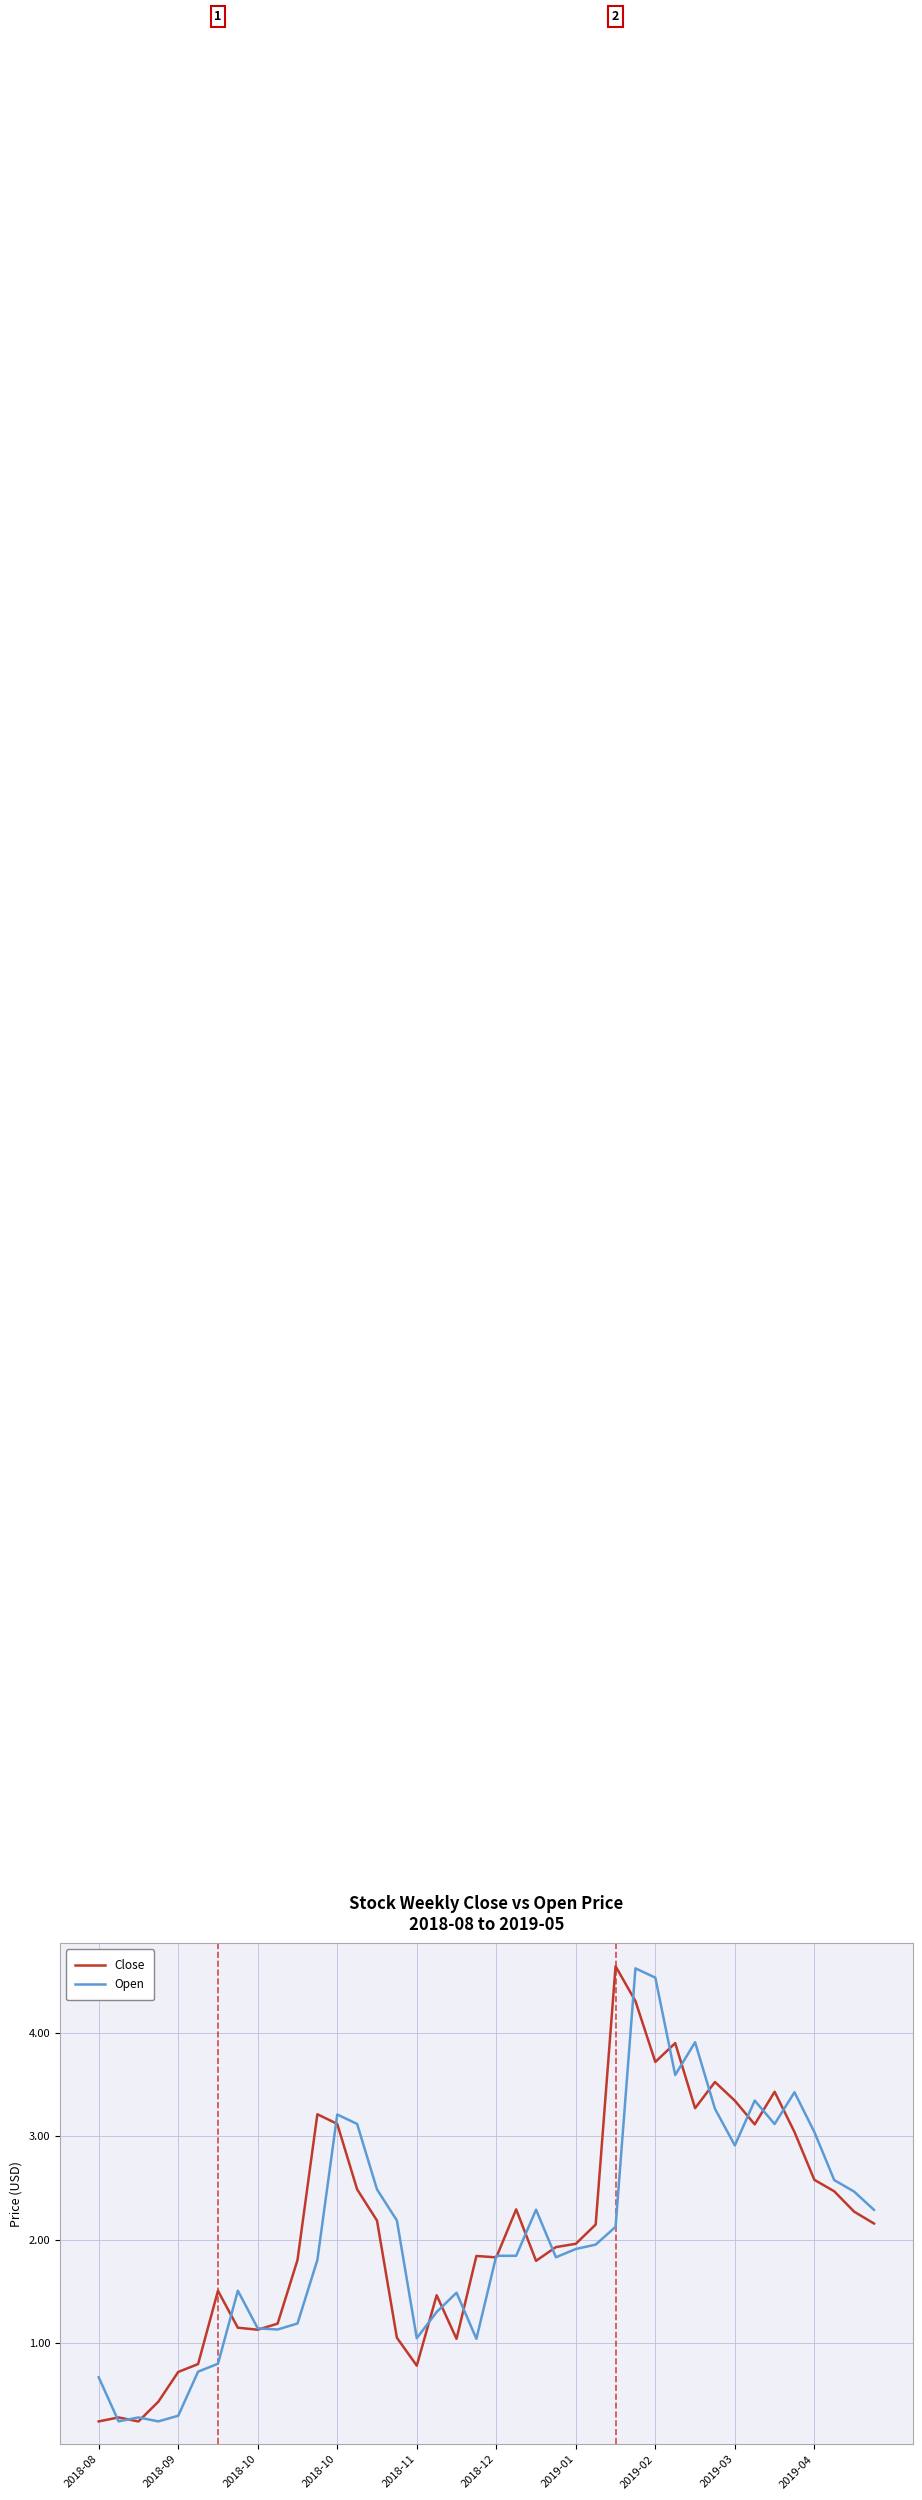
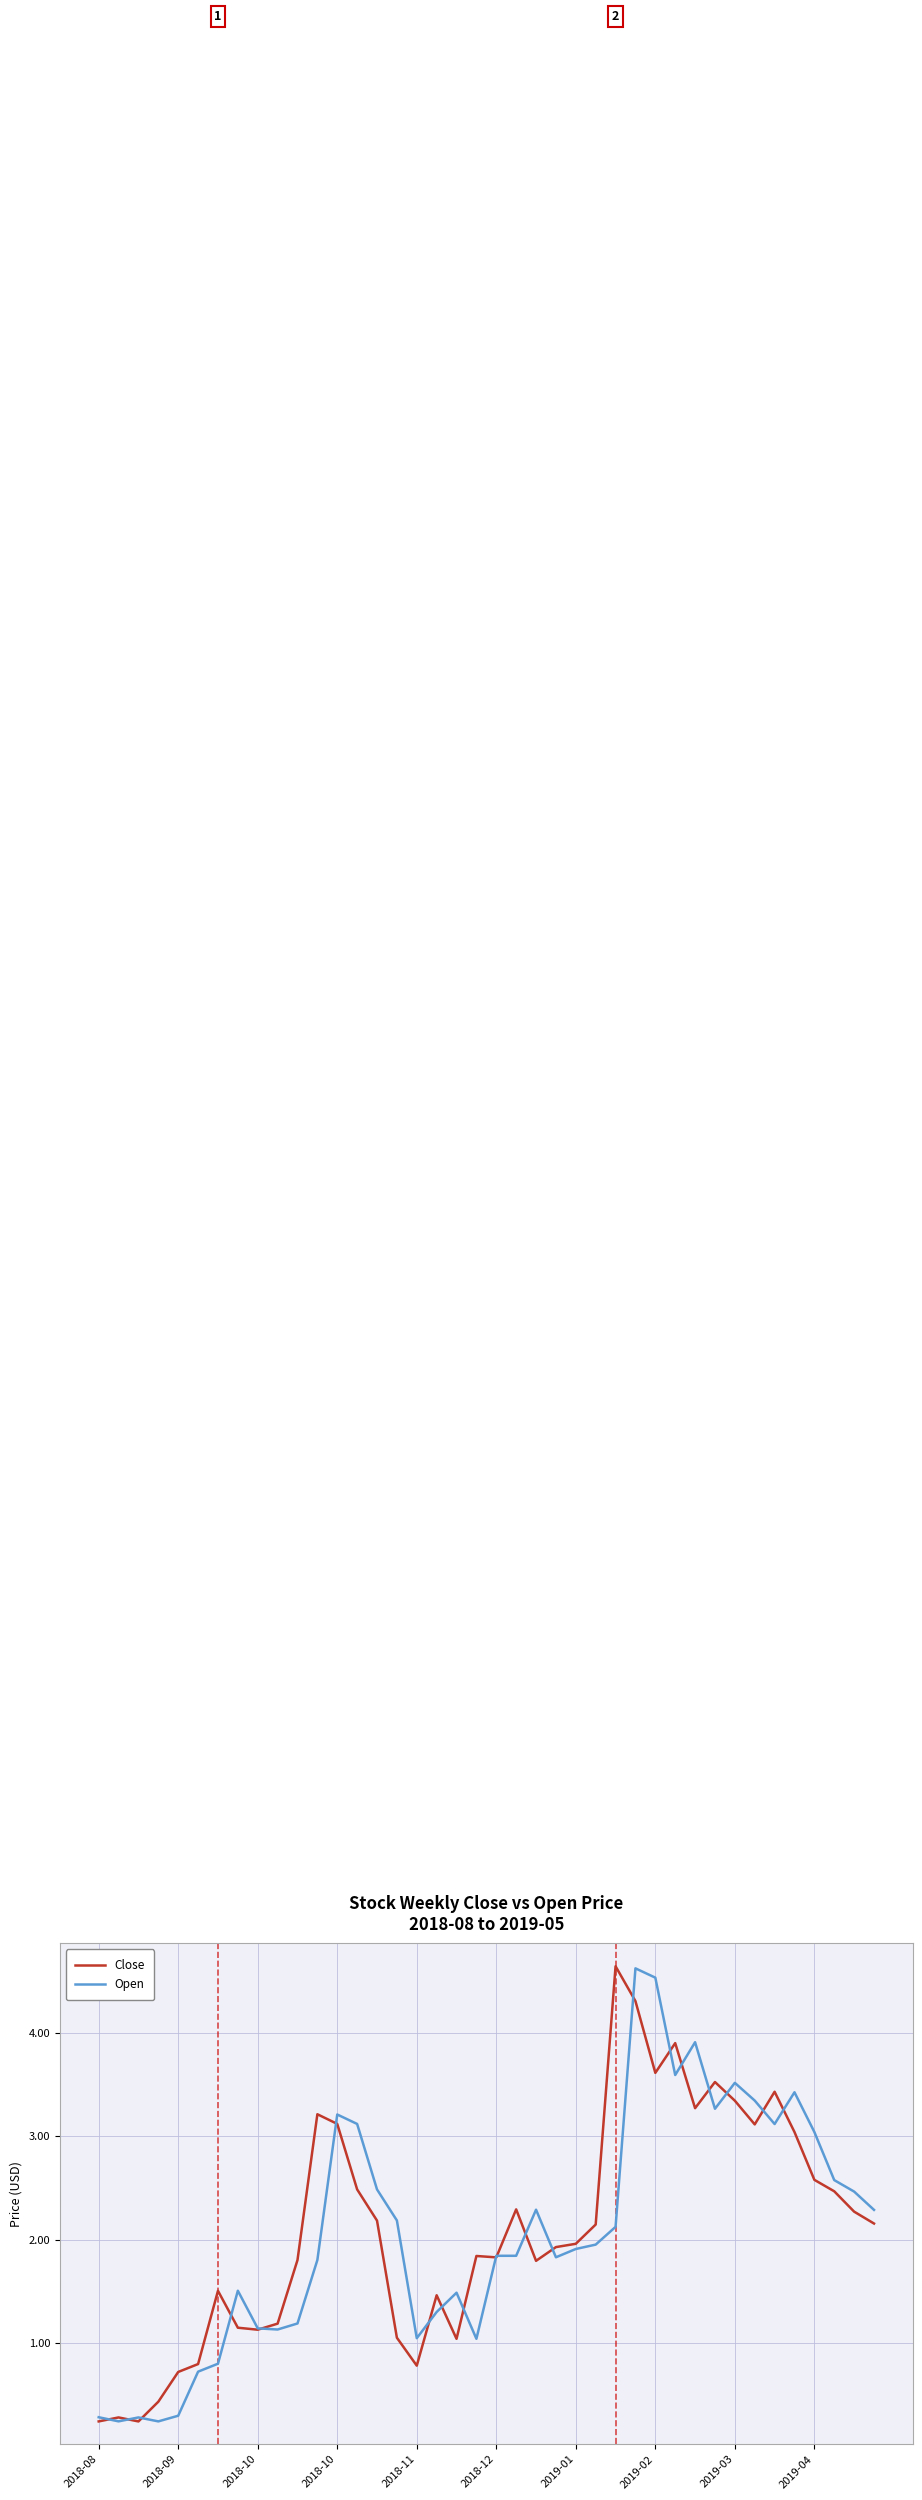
Open, 2018-08: 0.67 -> 0.29
Close, 2019-02: 3.72 -> 3.61
Open, 2019-03: 2.91 -> 3.52
